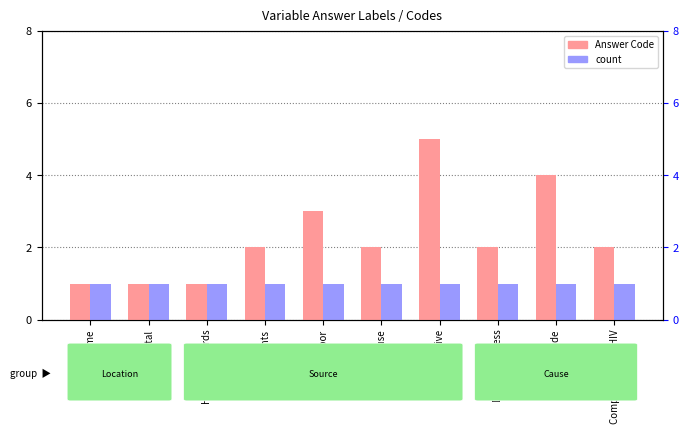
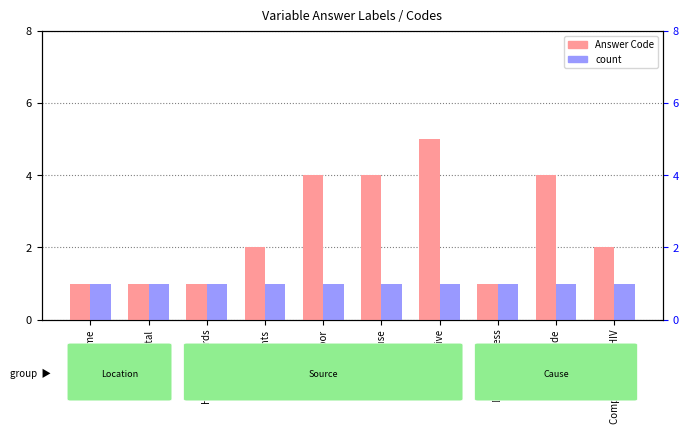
Answer Code, Neighbor: 3 -> 4
Answer Code, Spouse: 2 -> 4
Answer Code, Diarrheal illness: 2 -> 1
